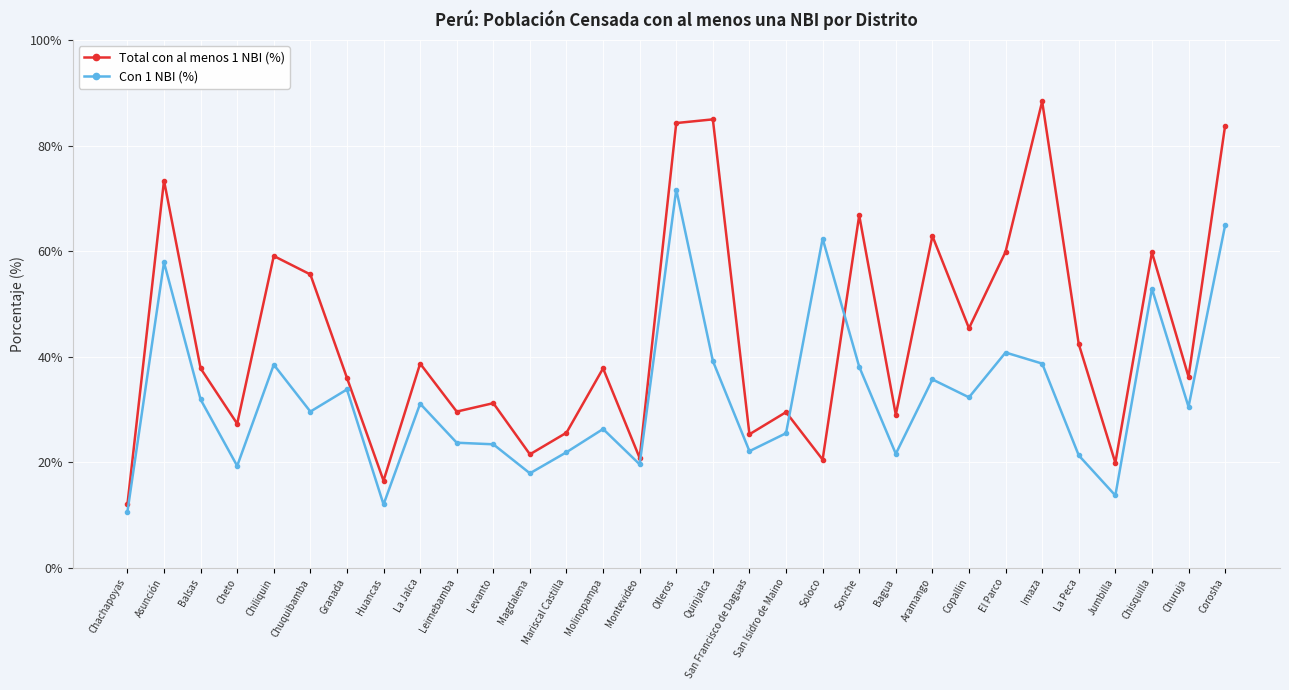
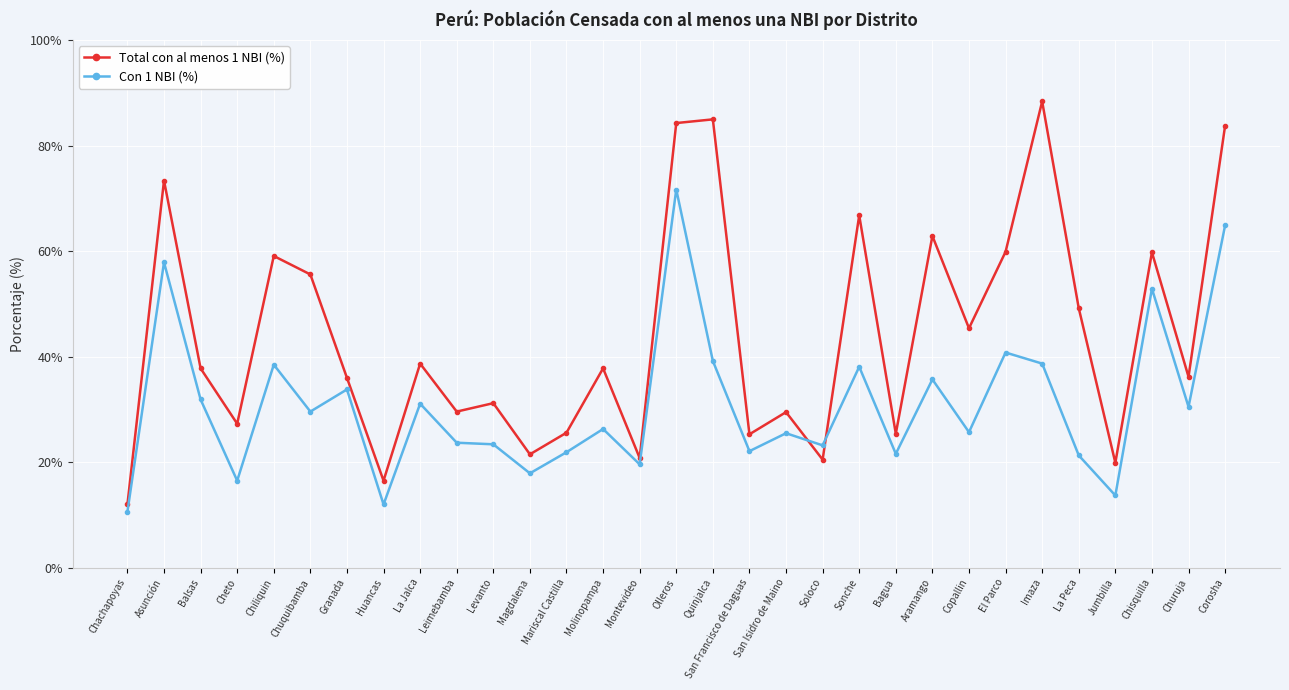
Con 1 NBI (%), Cheto: 19% -> 17%
Con 1 NBI (%), Soloco: 62% -> 23%
Total con al menos 1 NBI (%), Bagua: 29% -> 25%
Con 1 NBI (%), Copallin: 32% -> 26%
Total con al menos 1 NBI (%), La Peca: 42% -> 49%
